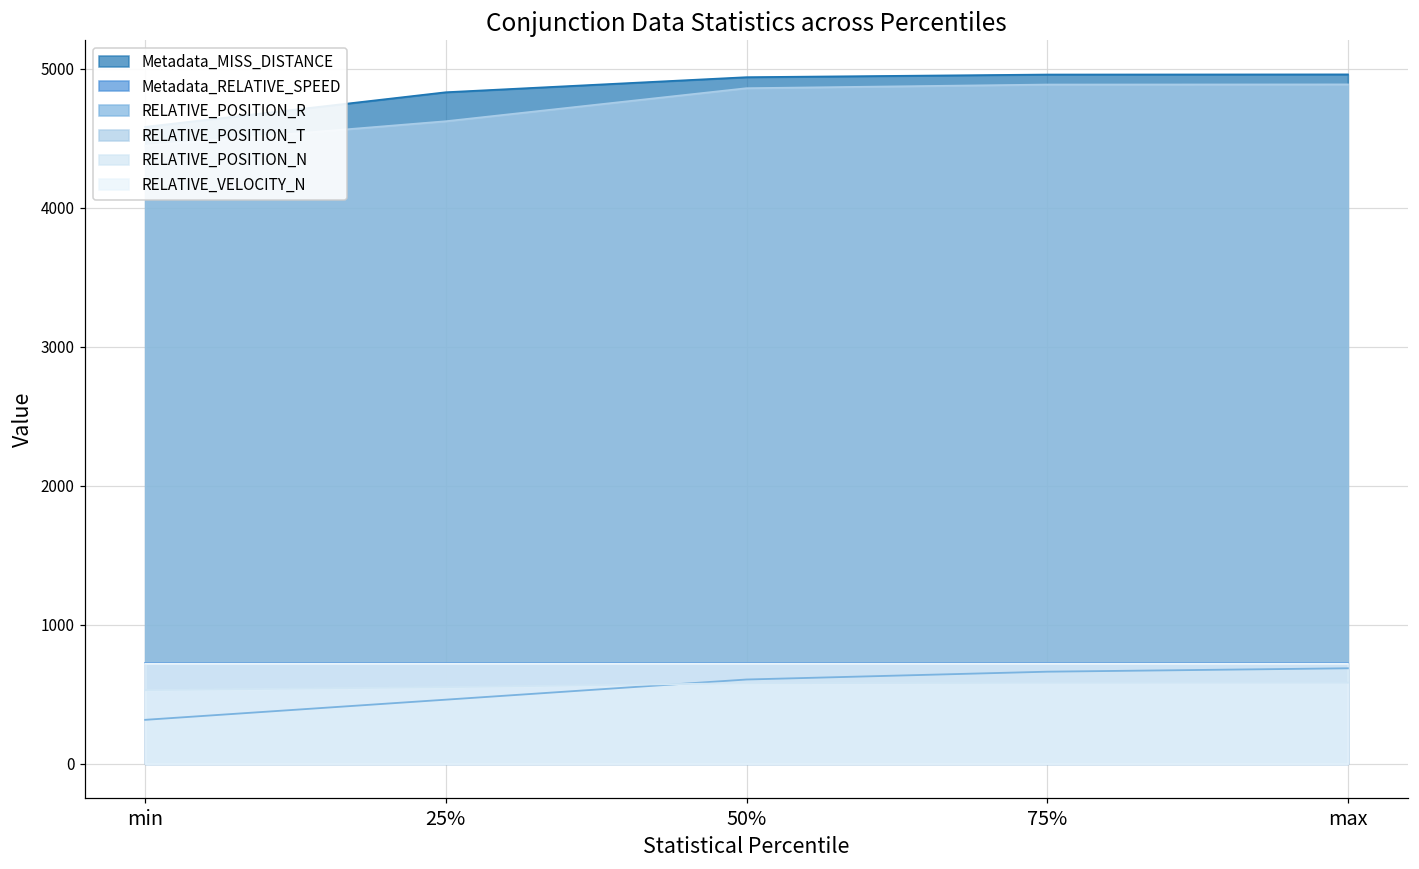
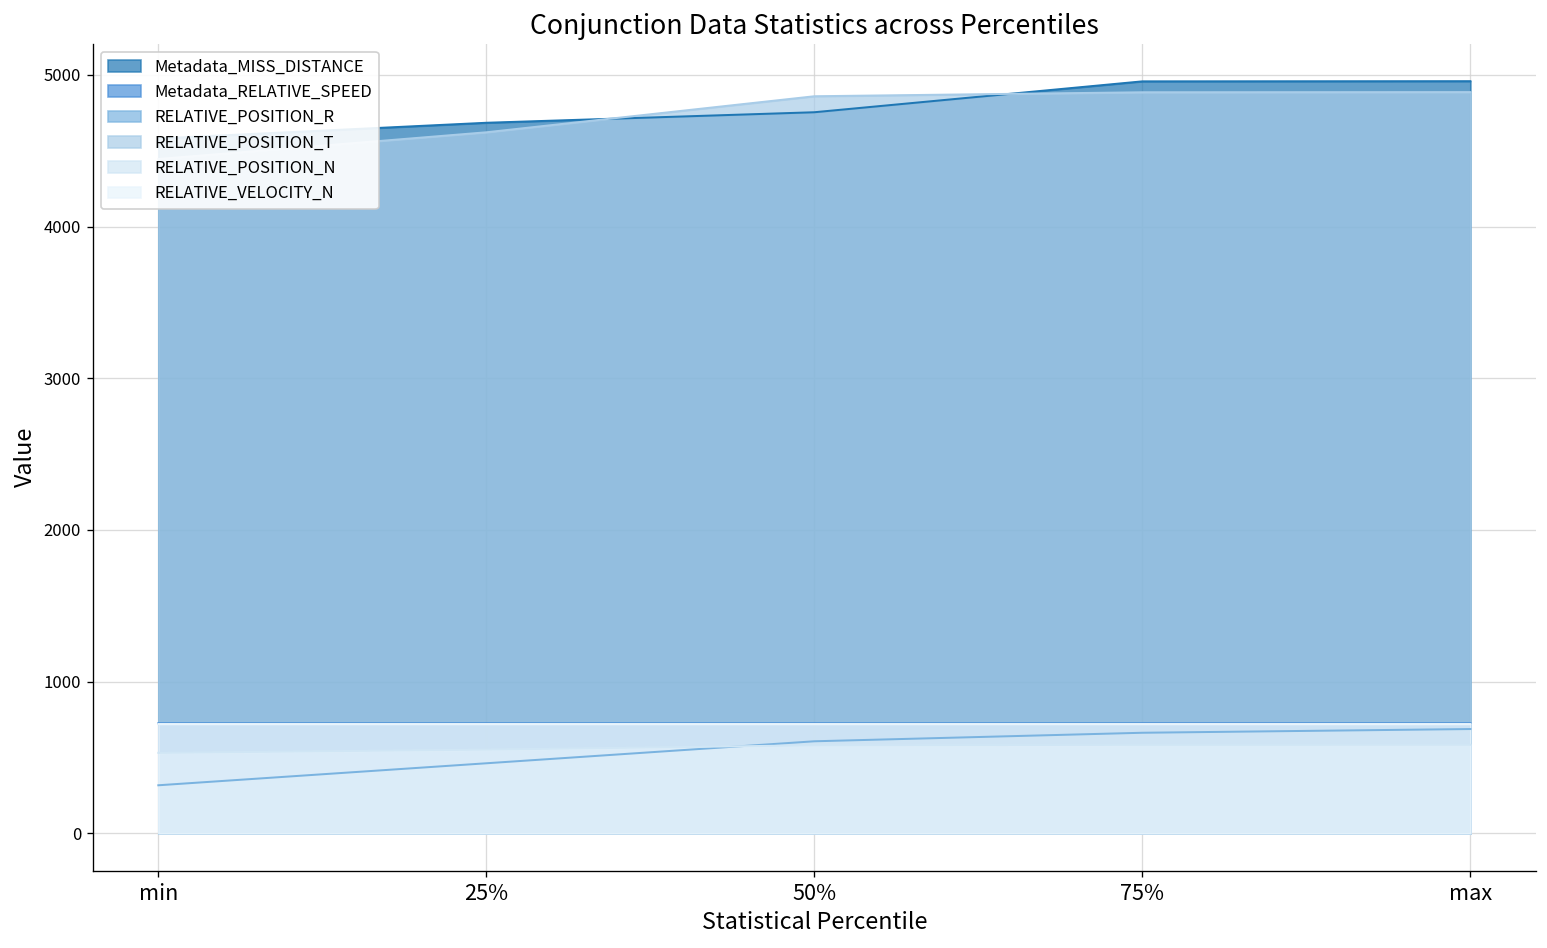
Metadata_MISS_DISTANCE, 25%: 4830 -> 4680
Metadata_MISS_DISTANCE, 50%: 4940 -> 4750
